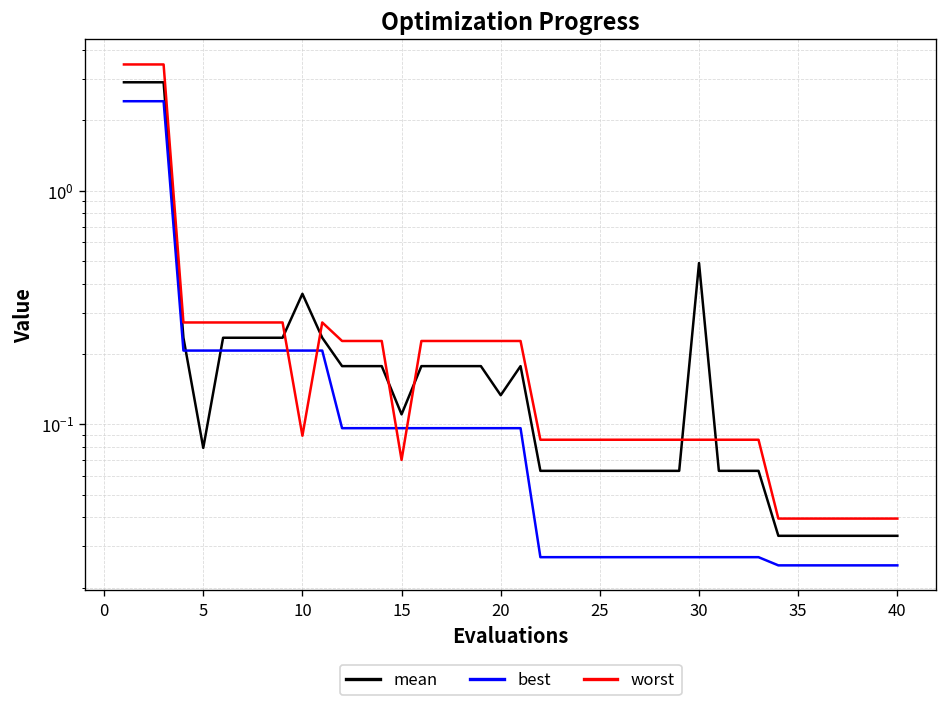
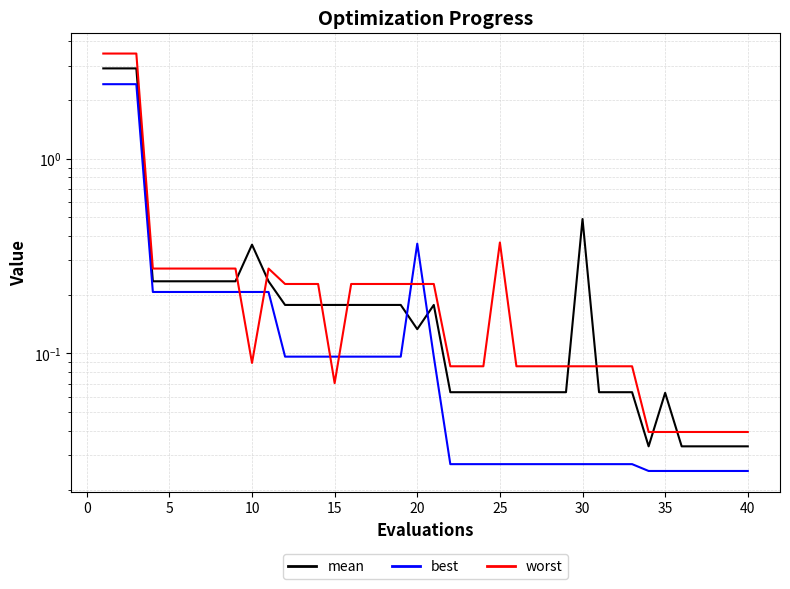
mean, 5: 0.079 -> 0.23
mean, 15: 0.11 -> 0.18
best, 20: 0.10 -> 0.37
worst, 25: 0.09 -> 0.37
mean, 35: 0.033 -> 0.063
